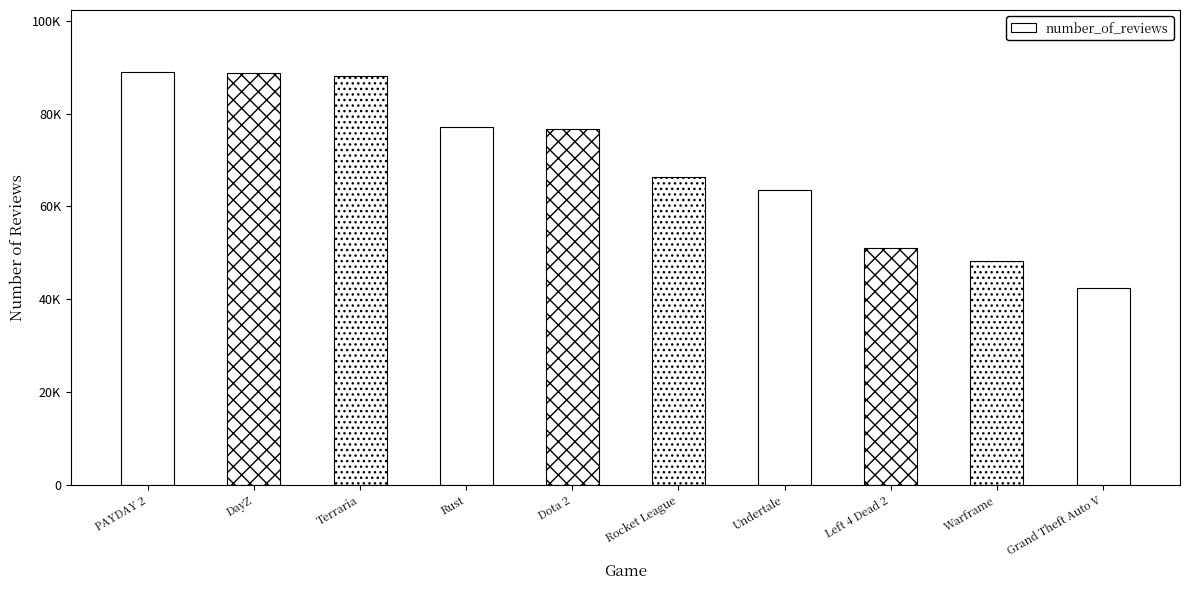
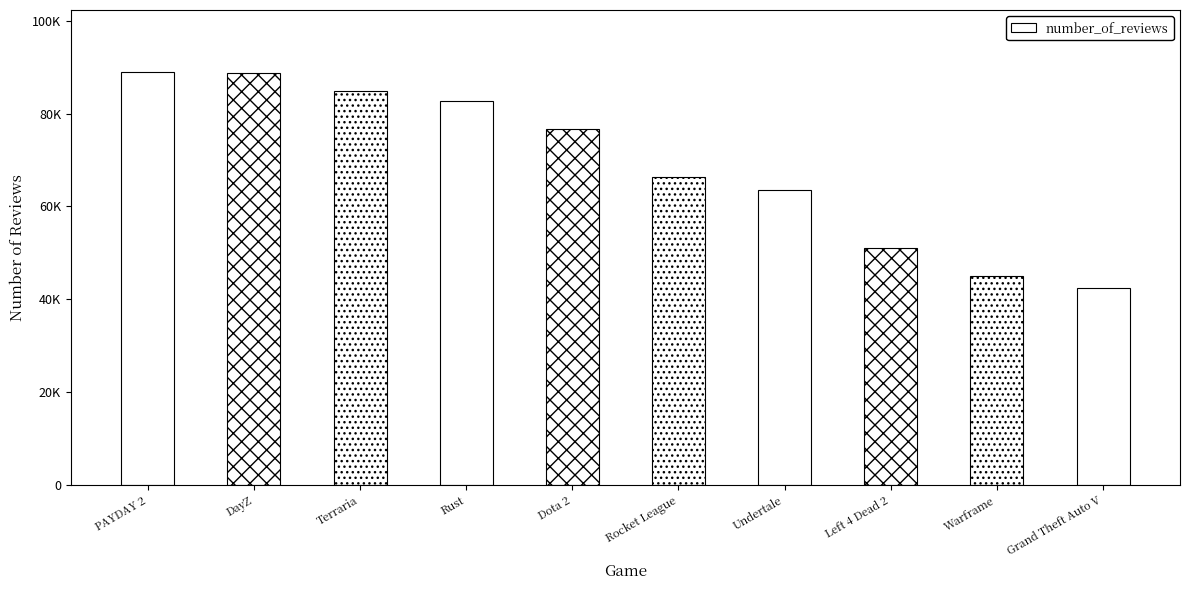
Terraria: 88000 -> 85000
Rust: 77000 -> 83000
Warframe: 48000 -> 45000
